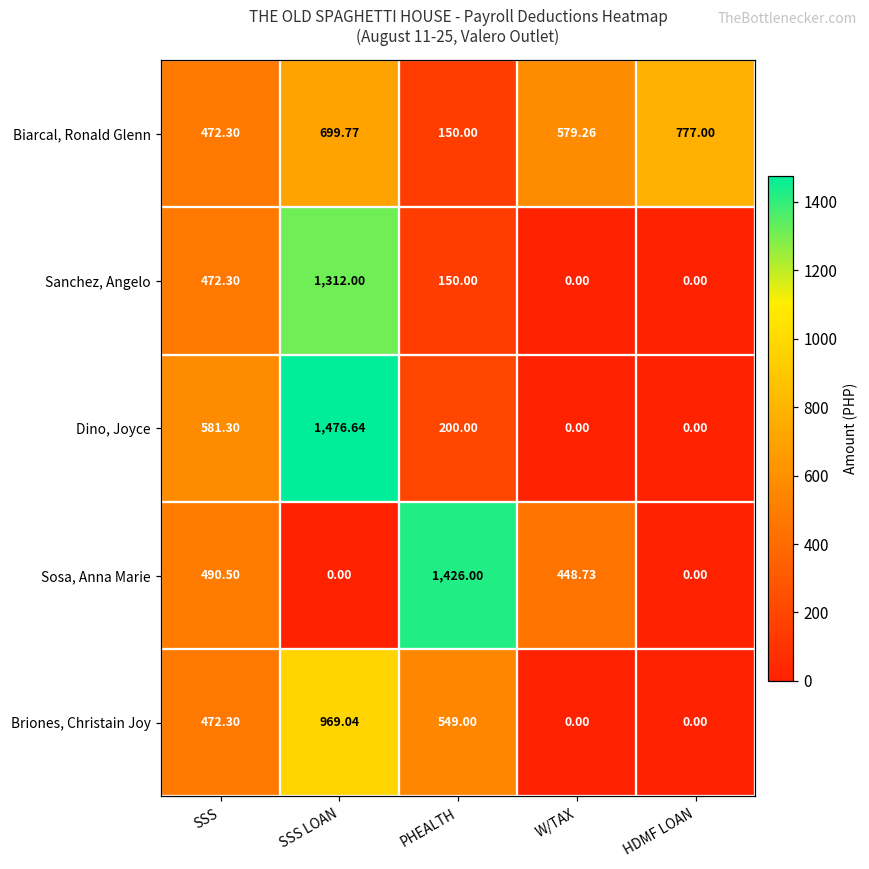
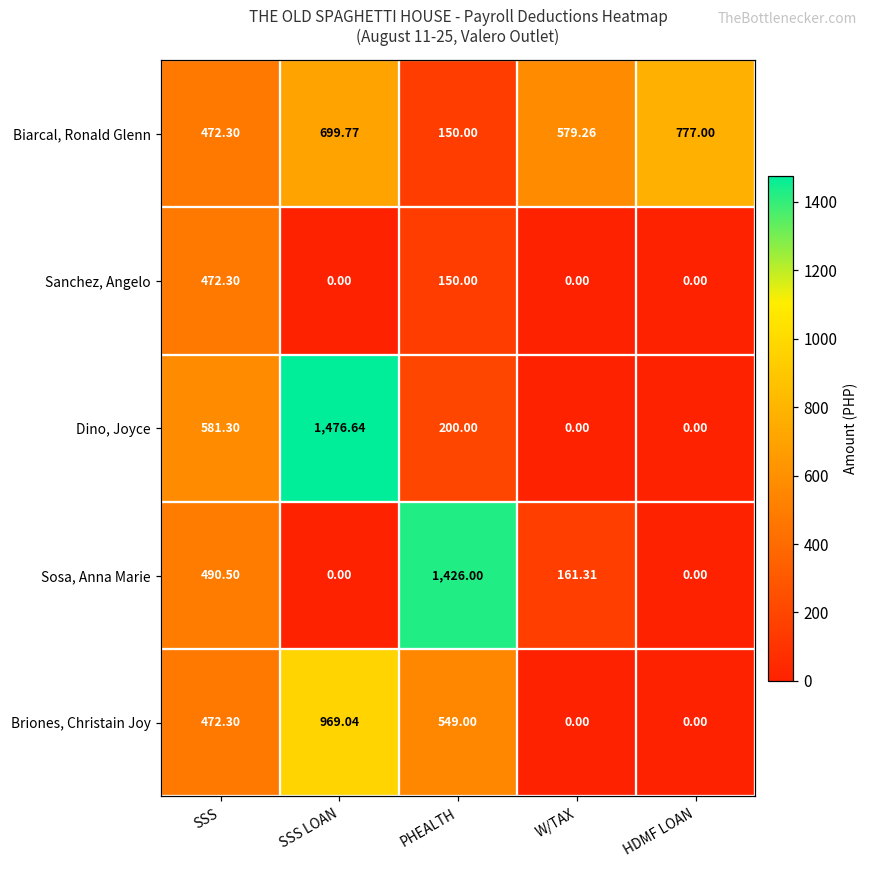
Sanchez, Angelo, SSS LOAN: 1,312.00 -> 0.00
Sosa, Anna Marie, W/TAX: 448.73 -> 161.31
